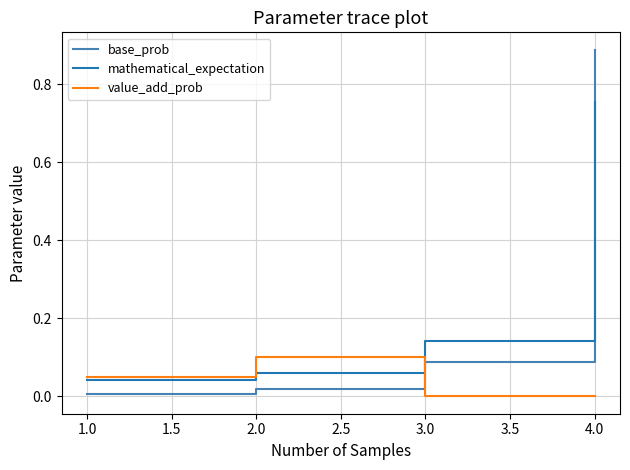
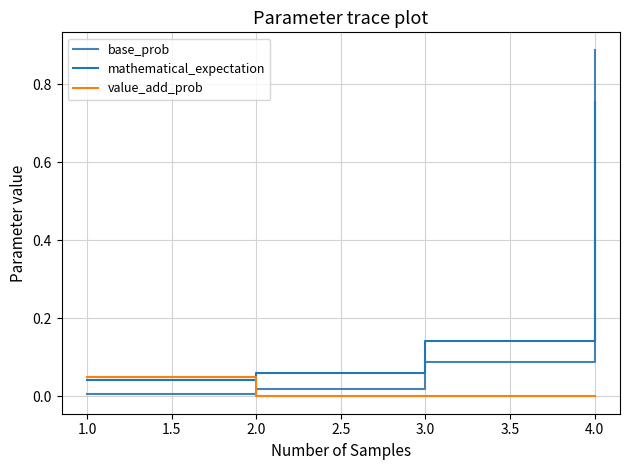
value_add_prob, 2.0: 0.1 -> 0.0
